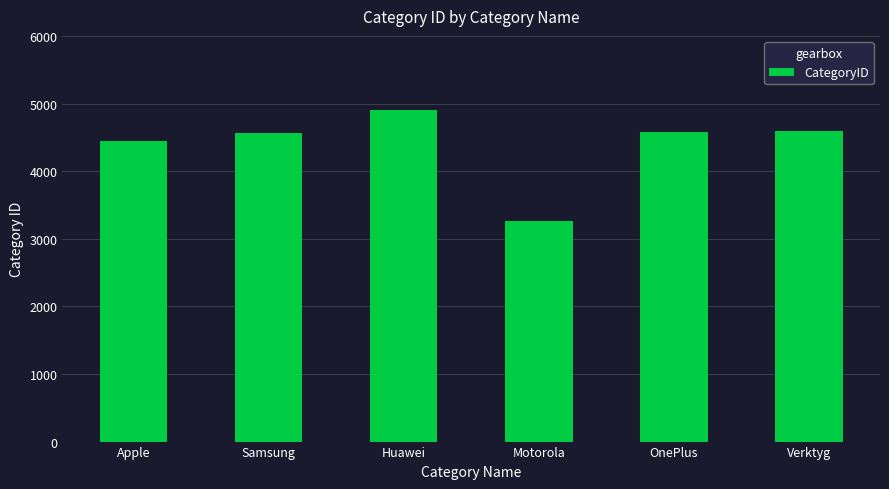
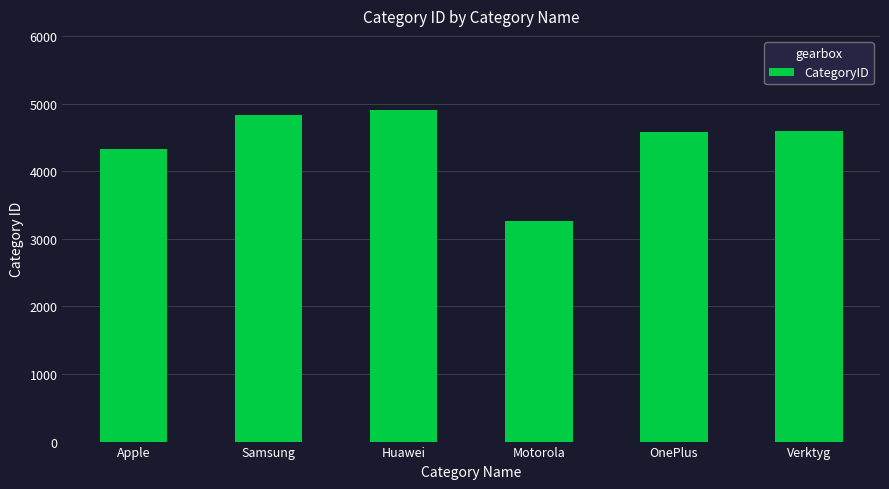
Apple: 4400 -> 4300
Samsung: 4600 -> 4800
